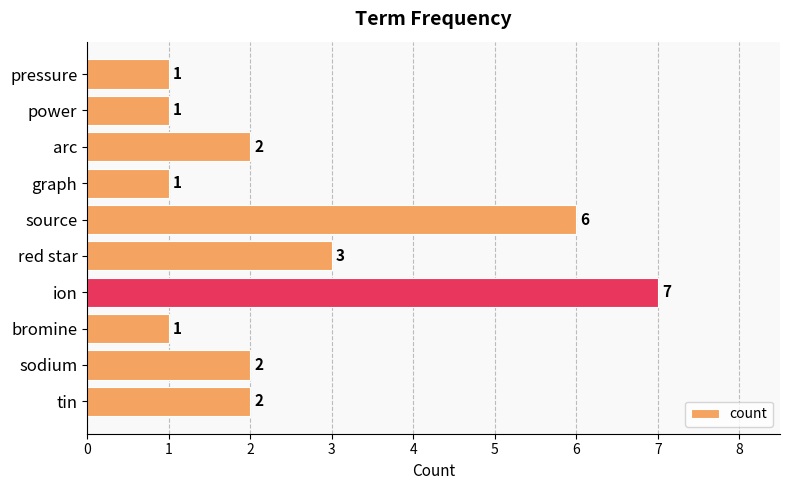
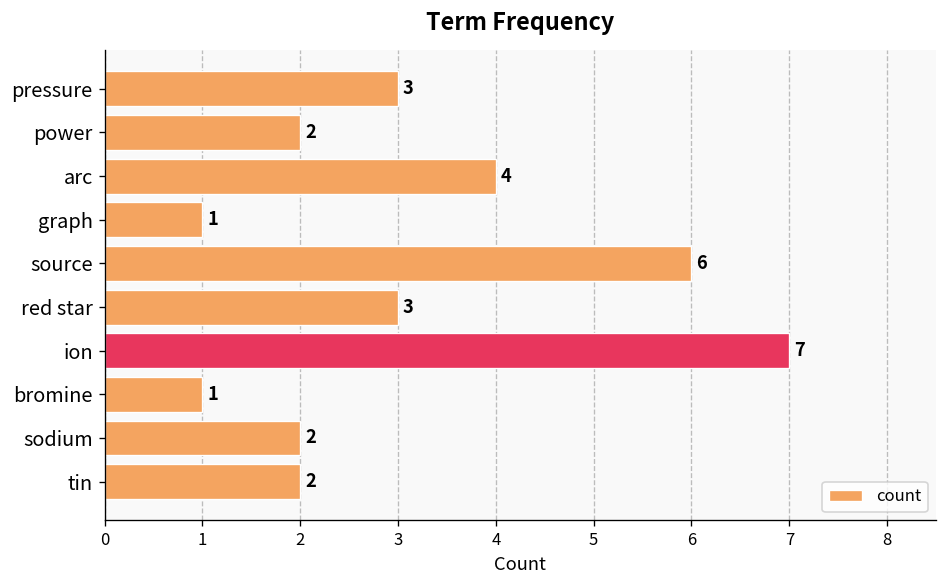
pressure: 1 -> 3
power: 1 -> 2
arc: 2 -> 4
